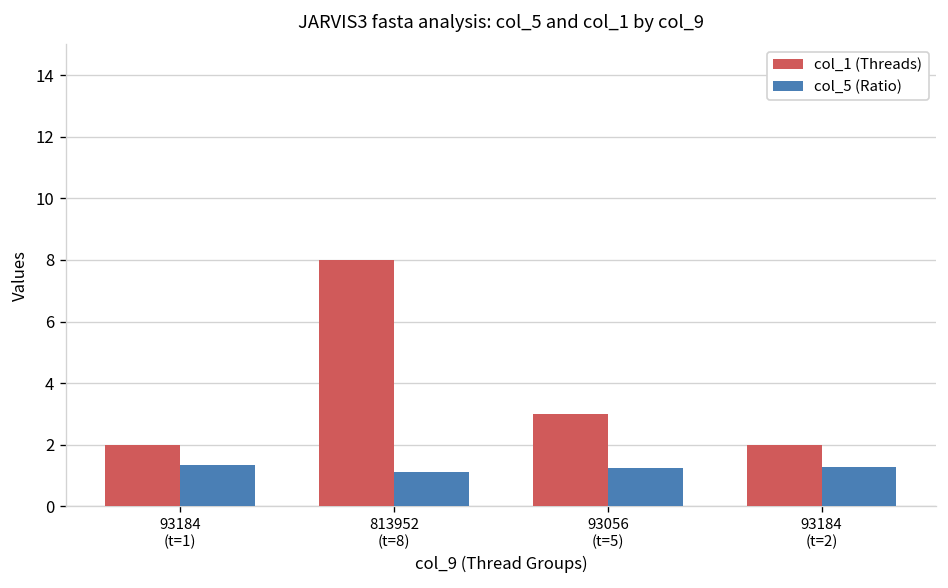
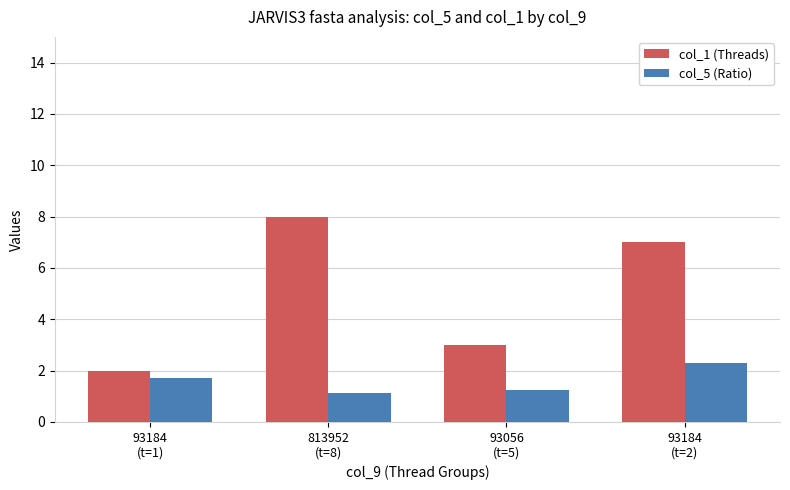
col_5 (Ratio), 93184 (t=1): 1.3 -> 1.7
col_1 (Threads), 93184 (t=2): 2 -> 7
col_5 (Ratio), 93184 (t=2): 1.3 -> 2.3
